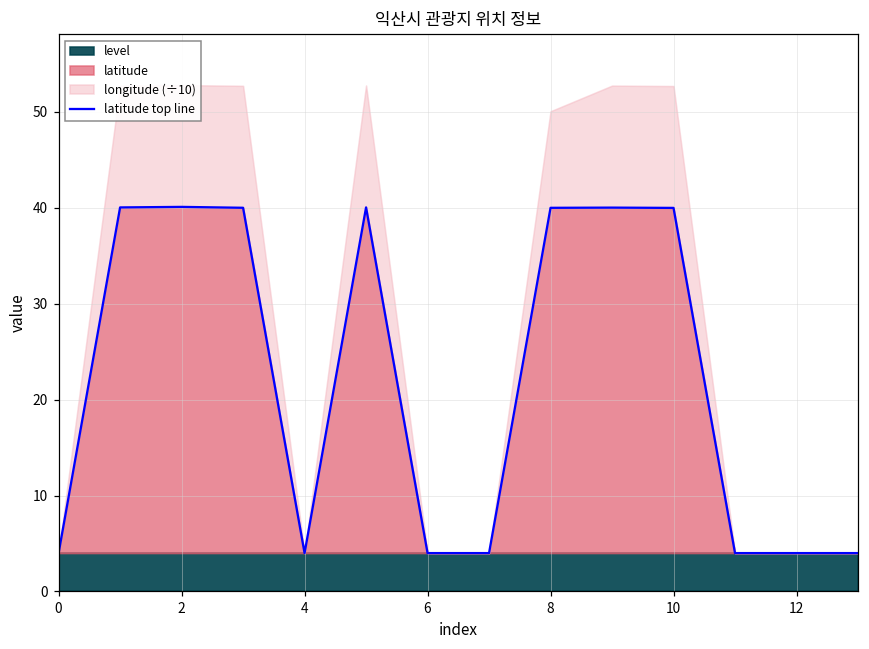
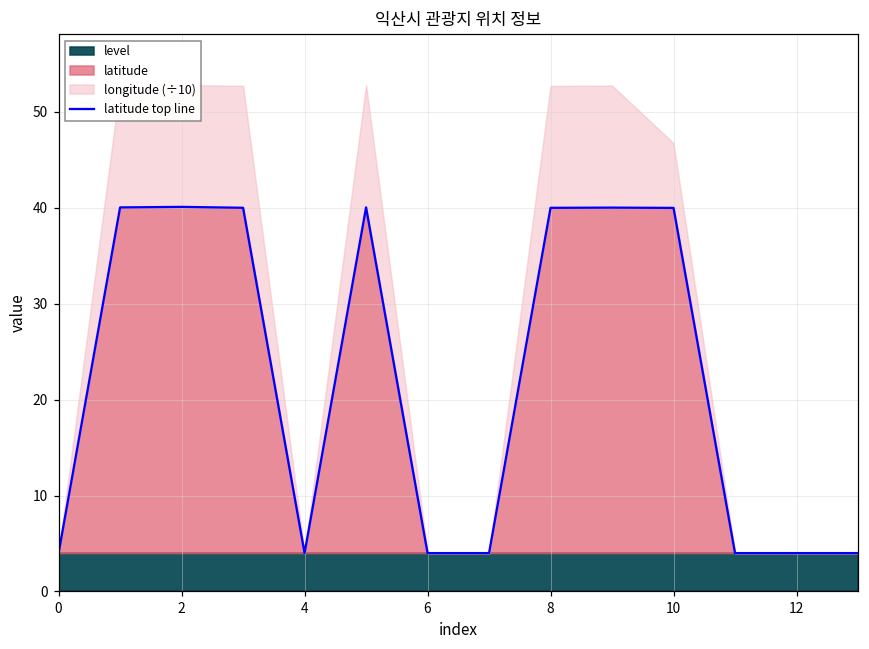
longitude (÷10), 8: 10 -> 13
longitude (÷10), 10: 13 -> 7
